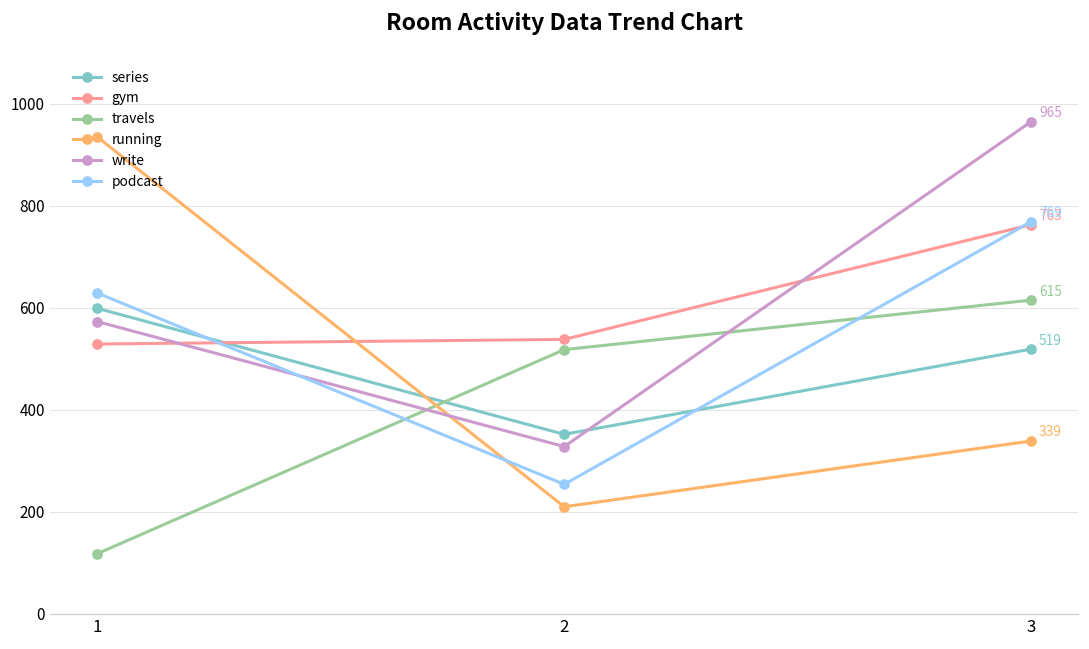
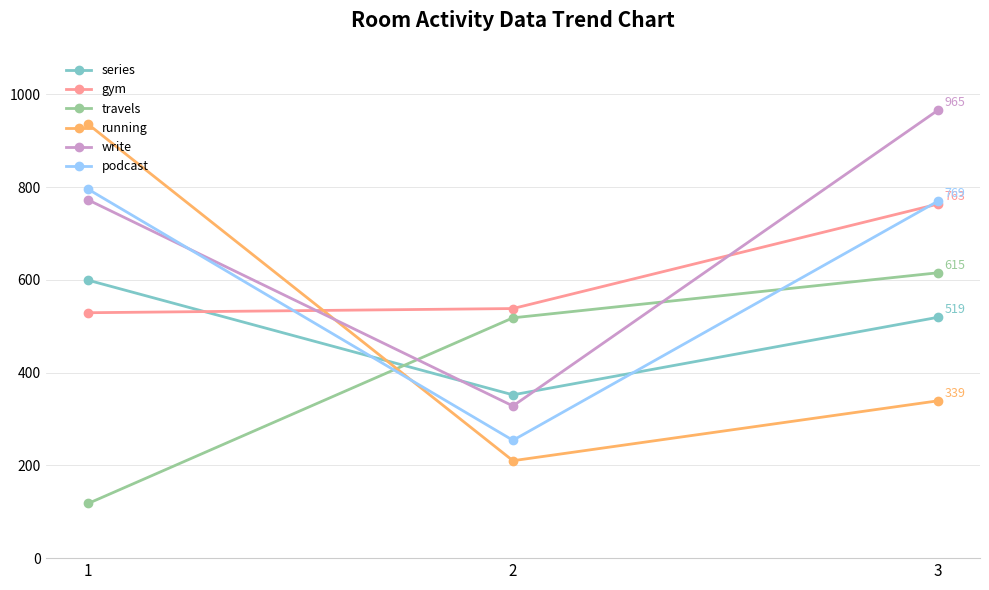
write, 1: 570 -> 770
podcast, 1: 630 -> 800
